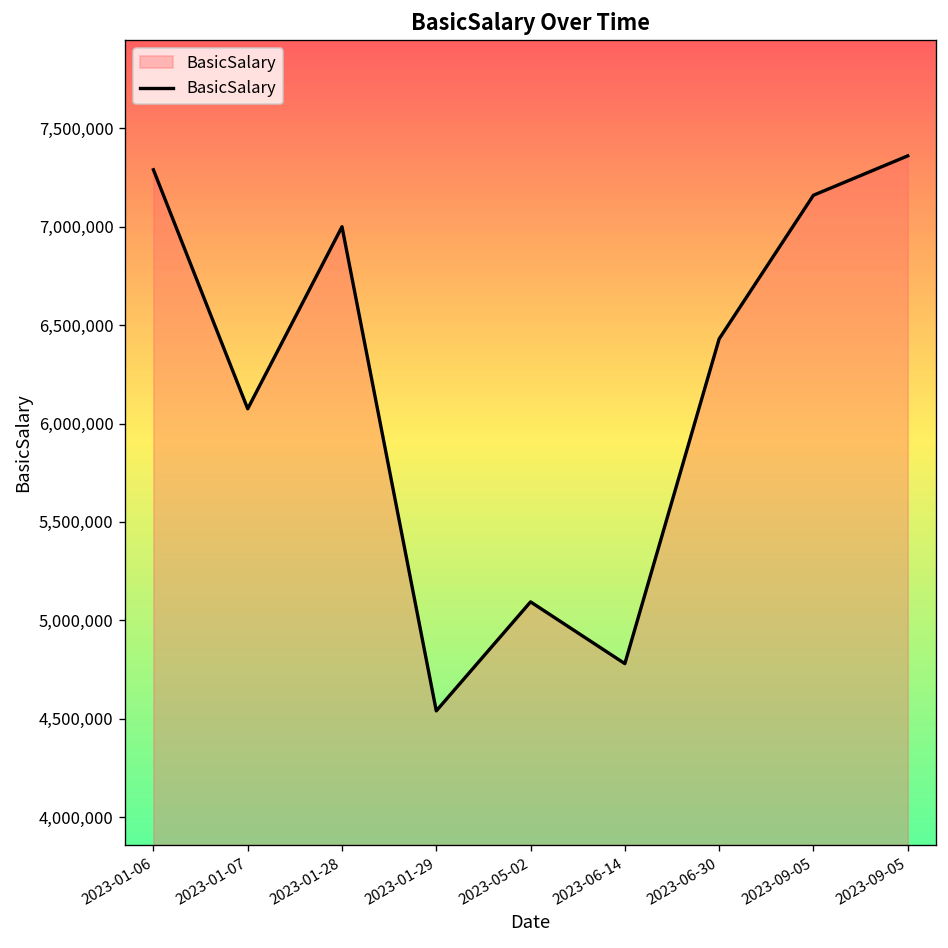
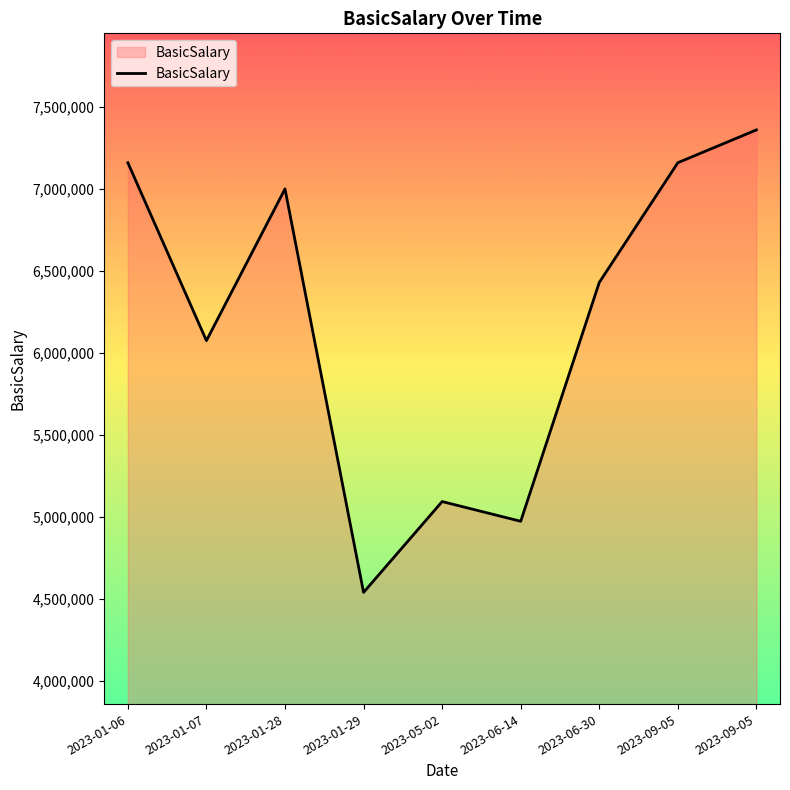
2023-01-06: 7,290,000 -> 7,160,000
2023-06-14: 4,780,000 -> 4,970,000
